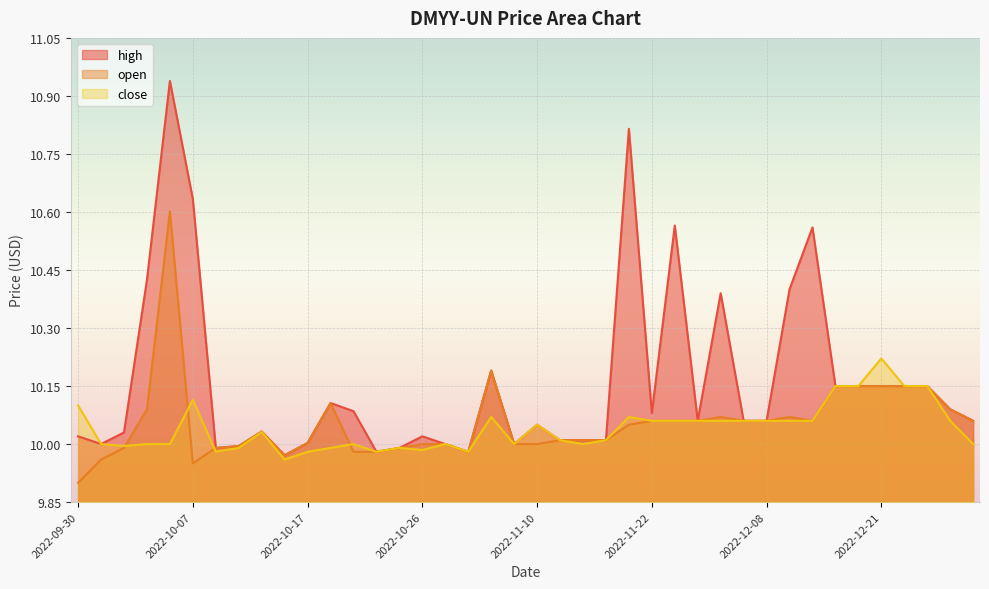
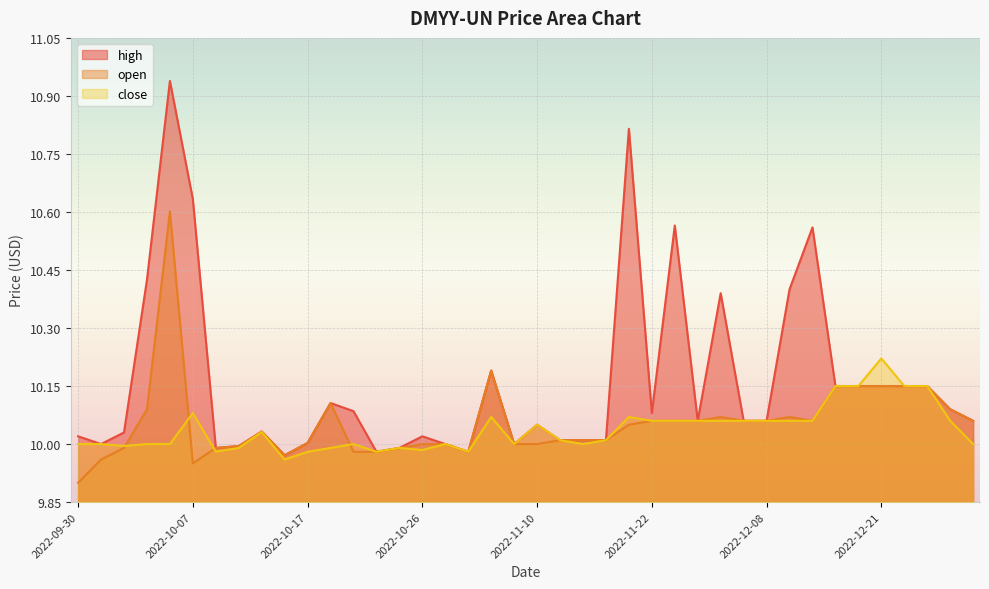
close, 2022-09-30: 10.1 -> 10.0
close, 2022-10-07: 10.11 -> 10.08
